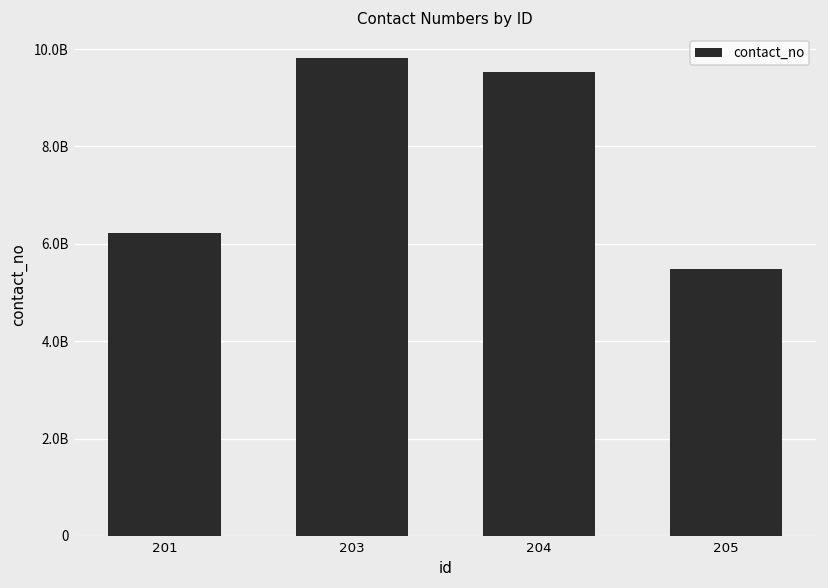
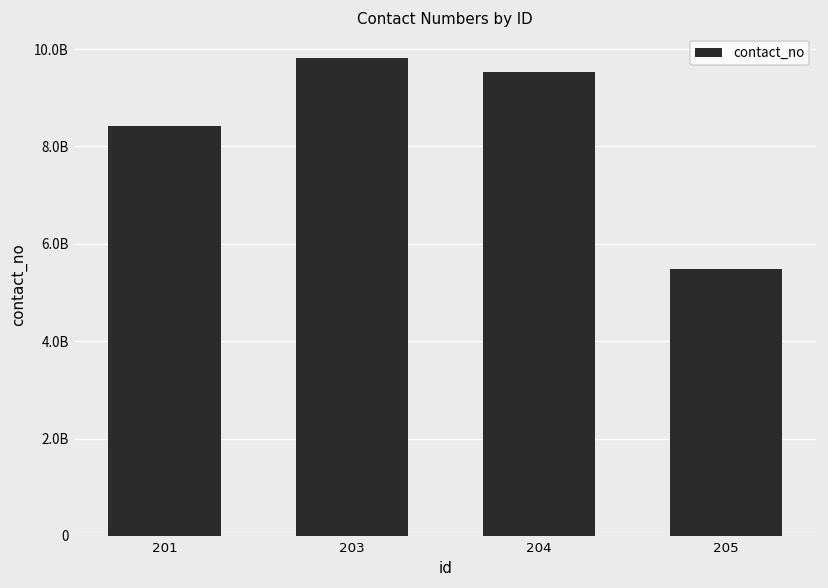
201: 6200000000 -> 8400000000
